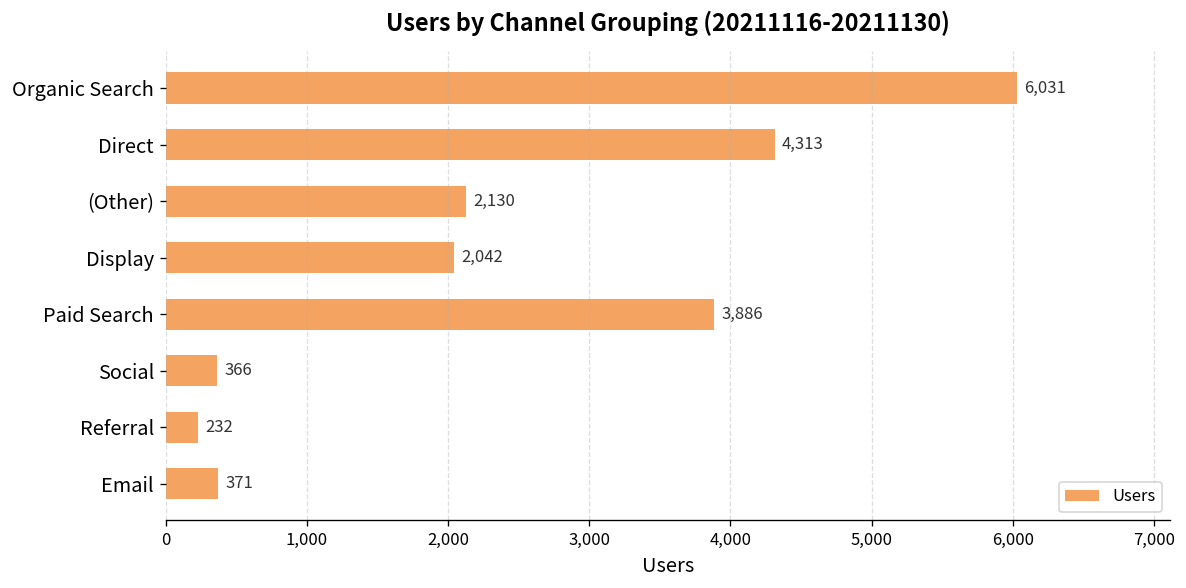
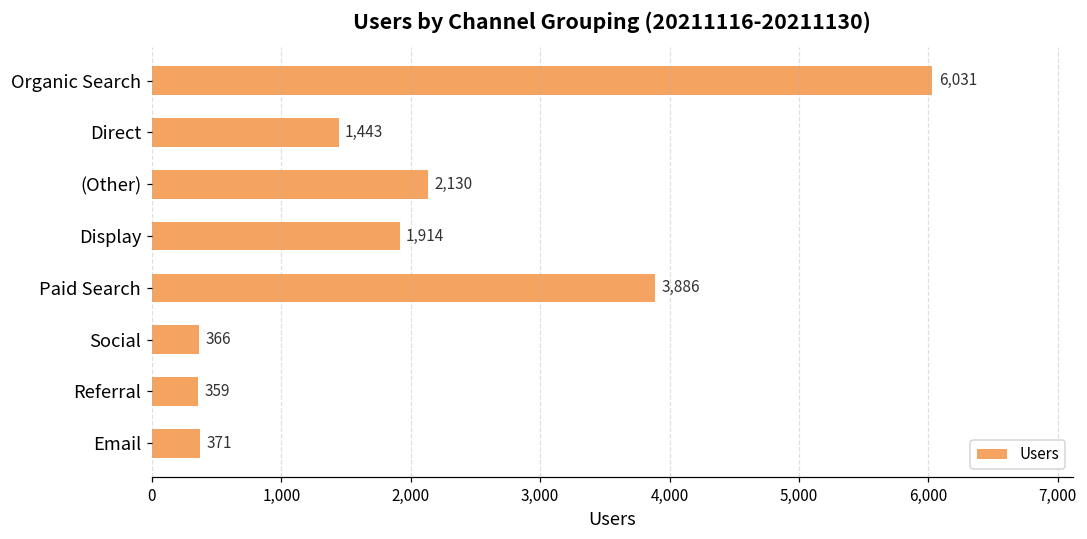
Direct: 4,313 -> 1,443
Display: 2,042 -> 1,914
Referral: 232 -> 359
